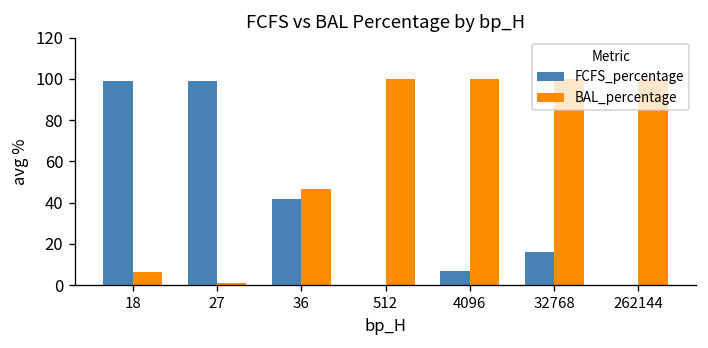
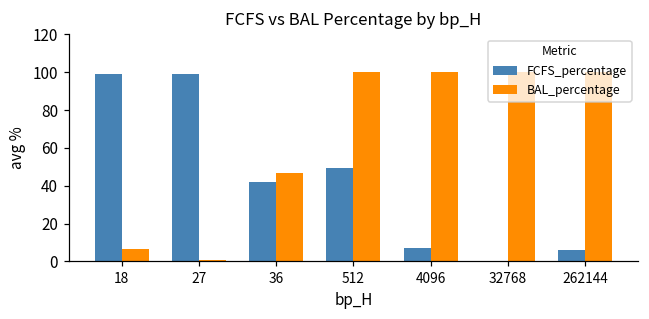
FCFS_percentage, 512: 0 -> 49
FCFS_percentage, 32768: 16 -> 0
FCFS_percentage, 262144: 0 -> 6
